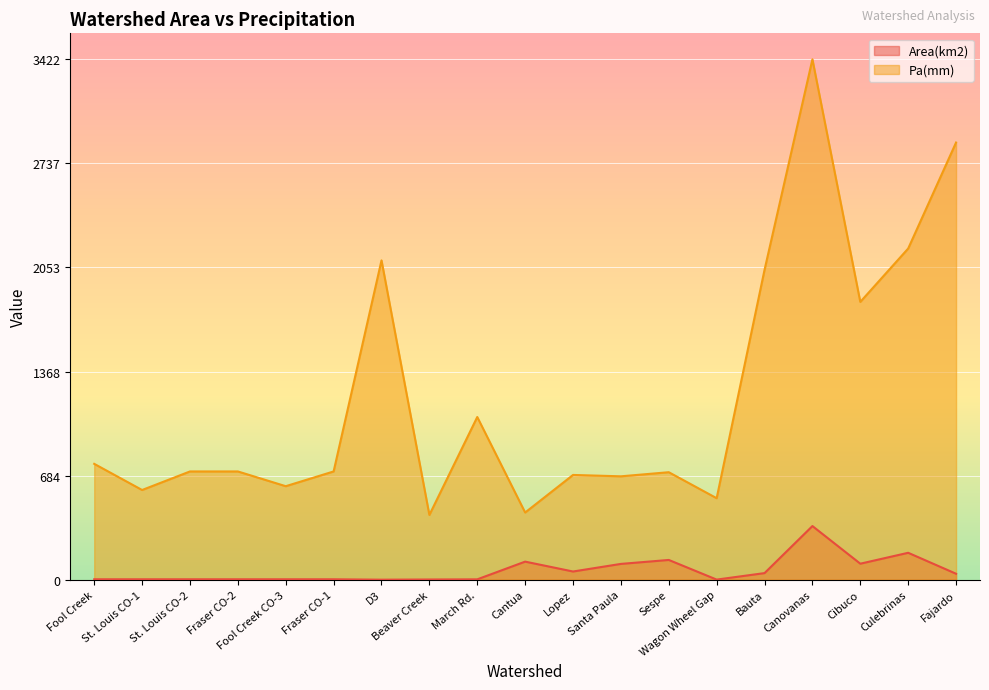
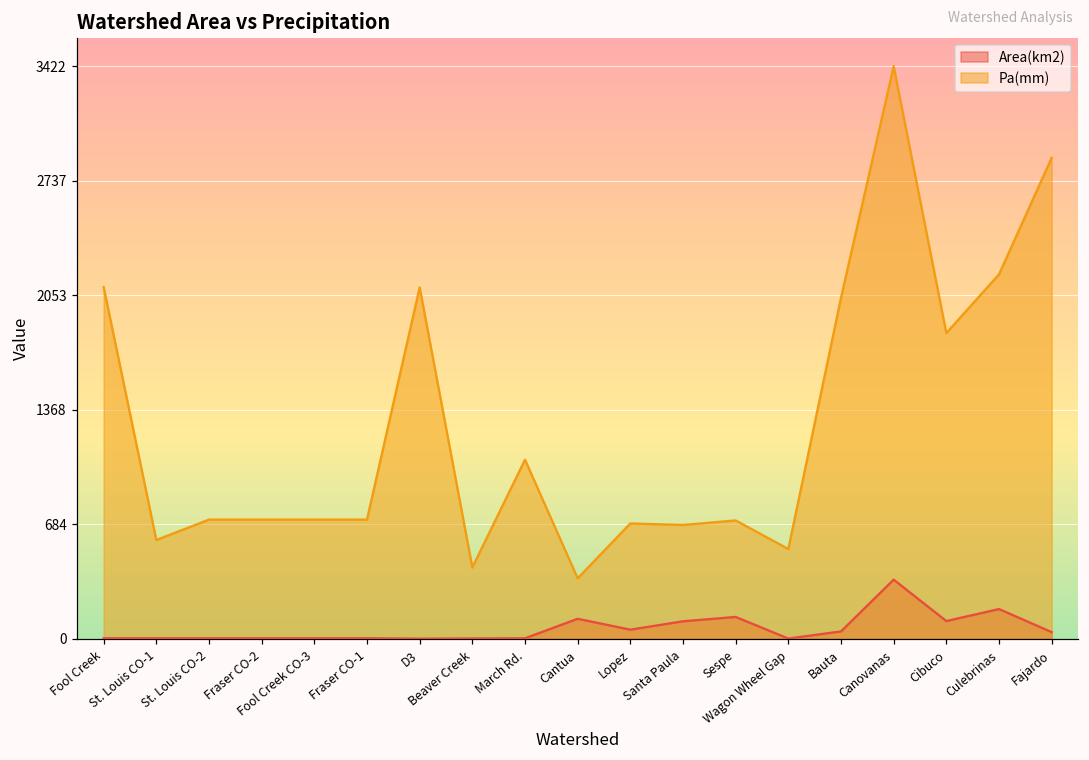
Pa(mm), Fool Creek: 760 -> 2100
Pa(mm), Fool Creek CO-3: 620 -> 710
Pa(mm), Cantua: 440 -> 360
